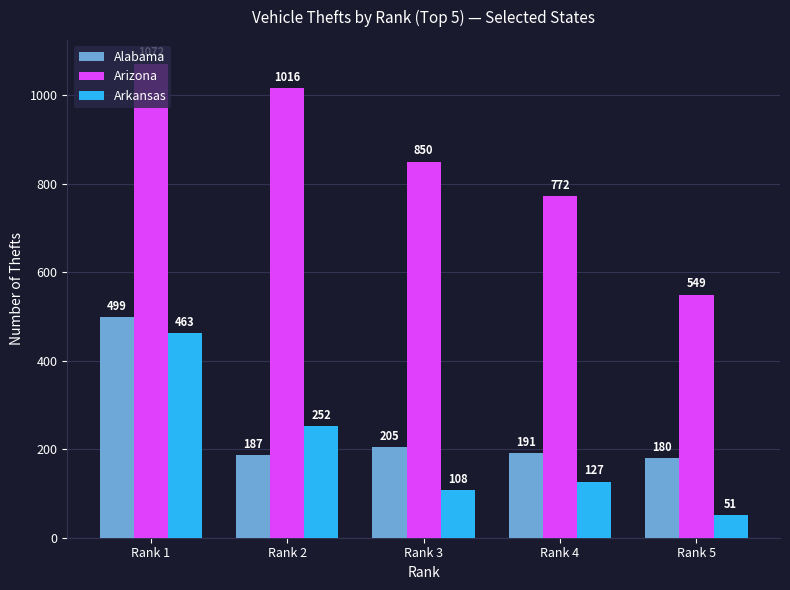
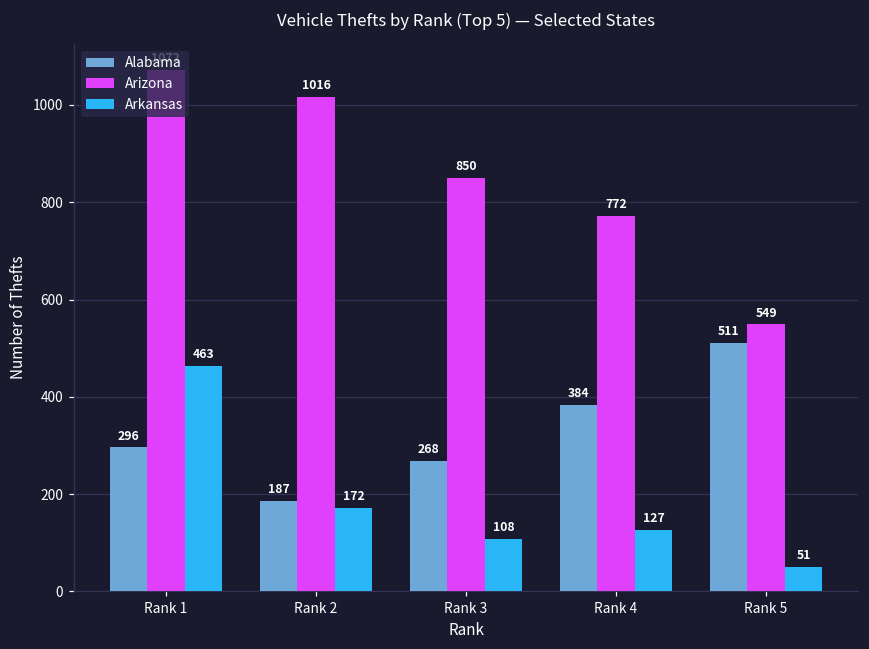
Alabama, Rank 1: 499 -> 296
Arkansas, Rank 2: 252 -> 172
Alabama, Rank 3: 205 -> 268
Alabama, Rank 4: 191 -> 384
Alabama, Rank 5: 180 -> 511
